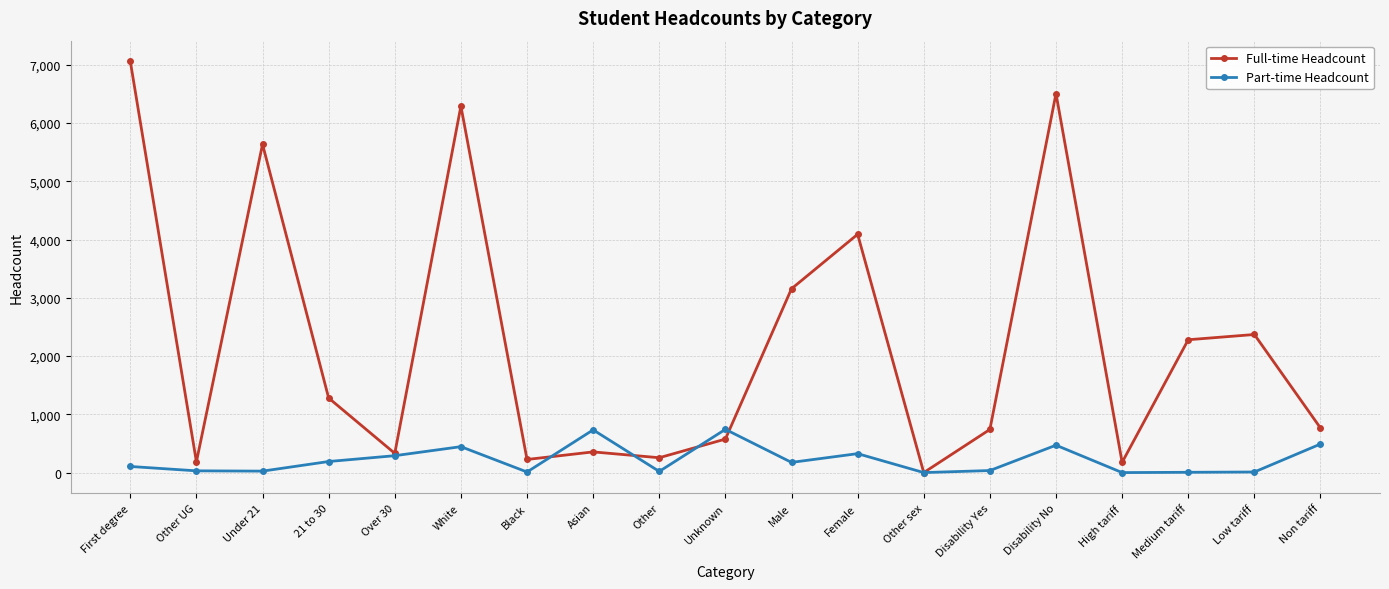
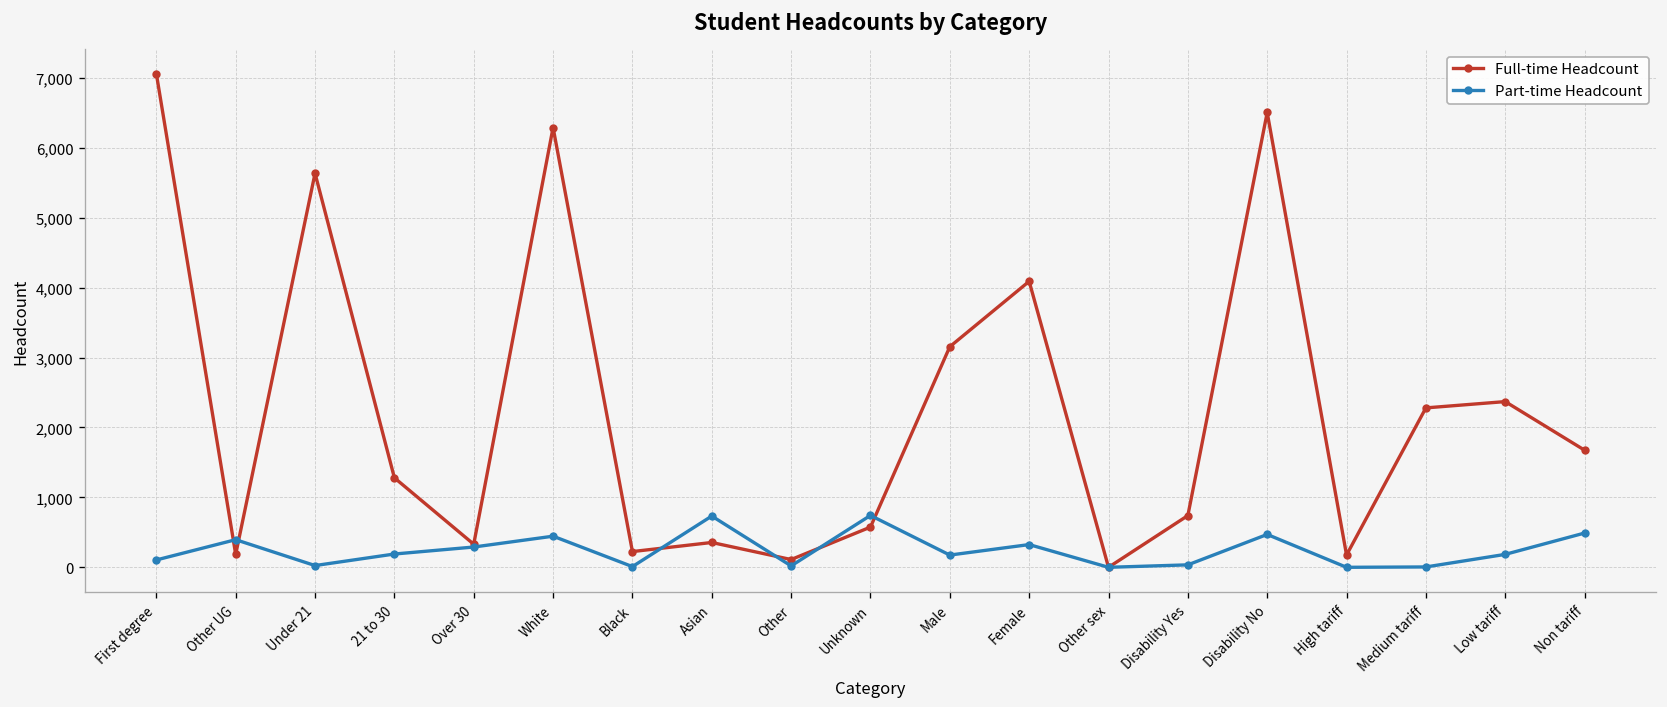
Part-time Headcount, Other UG: 0 -> 400
Full-time Headcount, Other: 300 -> 100
Part-time Headcount, Low tariff: 0 -> 200
Full-time Headcount, Non tariff: 800 -> 1,700
